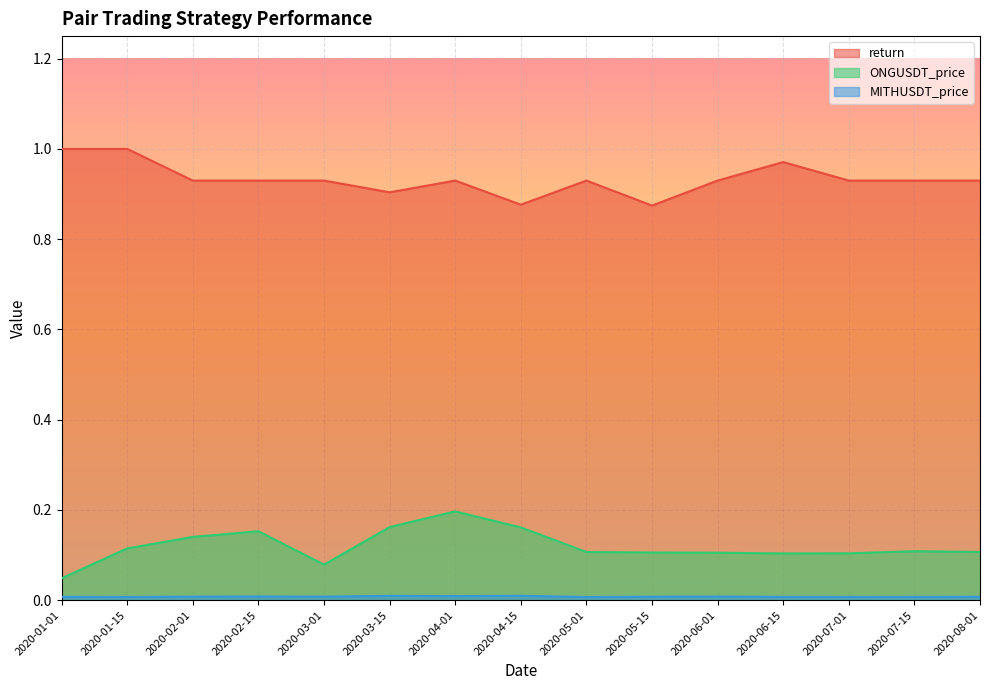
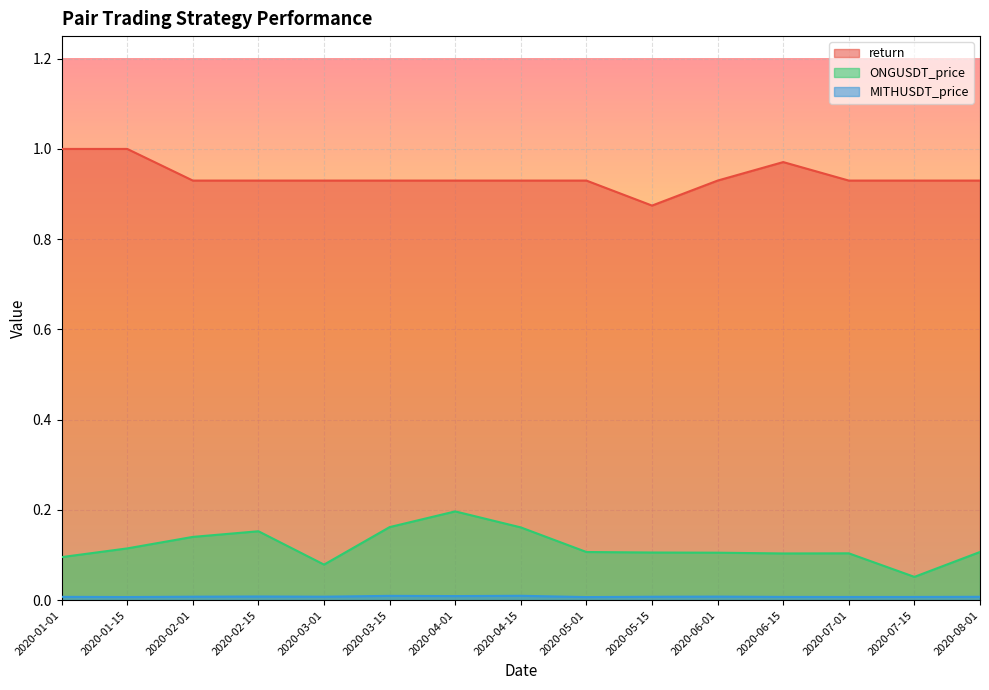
ONGUSDT_price, 2020-01-01: 0.05 -> 0.10
return, 2020-03-15: 0.90 -> 0.93
return, 2020-04-15: 0.88 -> 0.93
ONGUSDT_price, 2020-07-15: 0.11 -> 0.05
